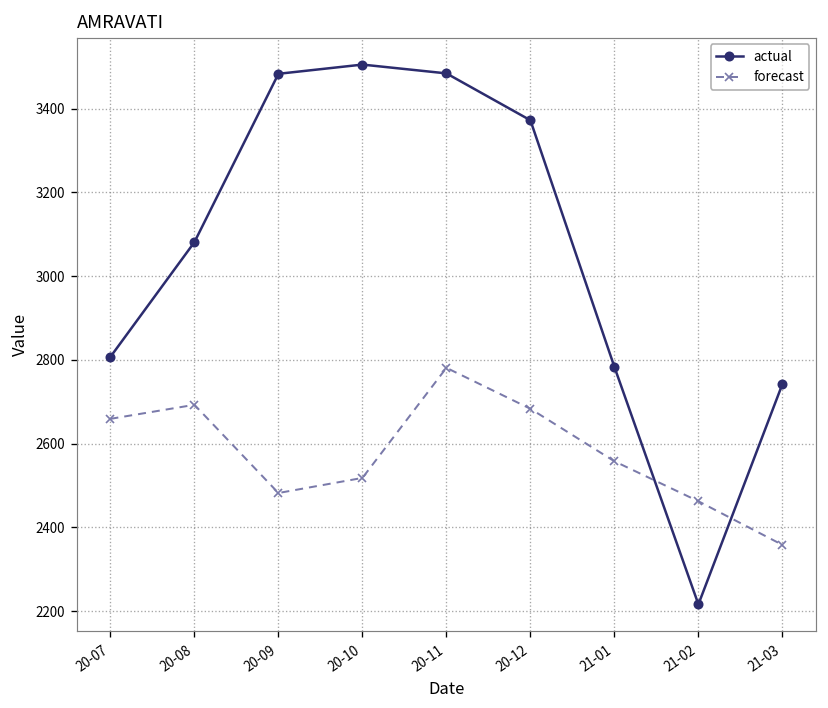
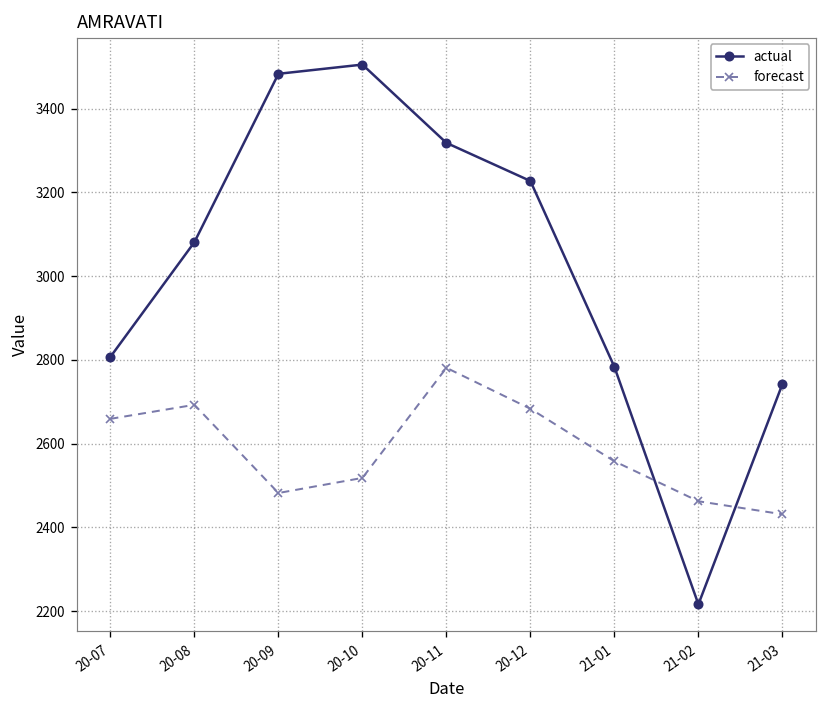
actual, 20-11: 3480 -> 3320
actual, 20-12: 3370 -> 3230
forecast, 21-03: 2360 -> 2430
